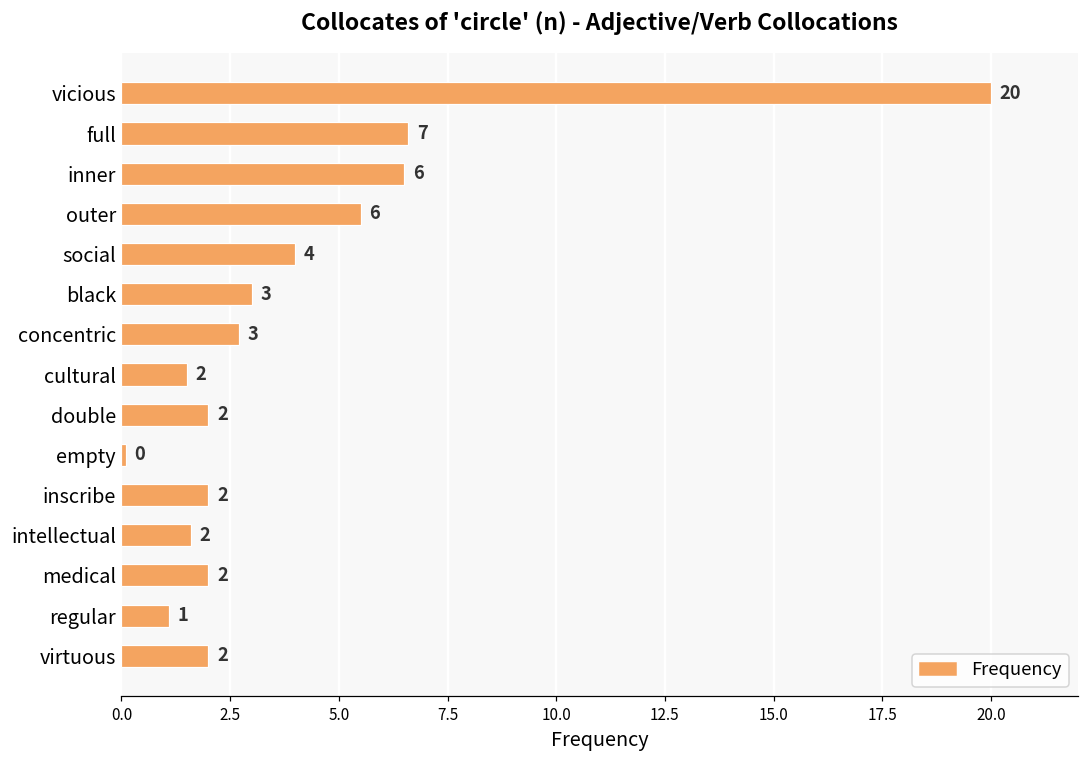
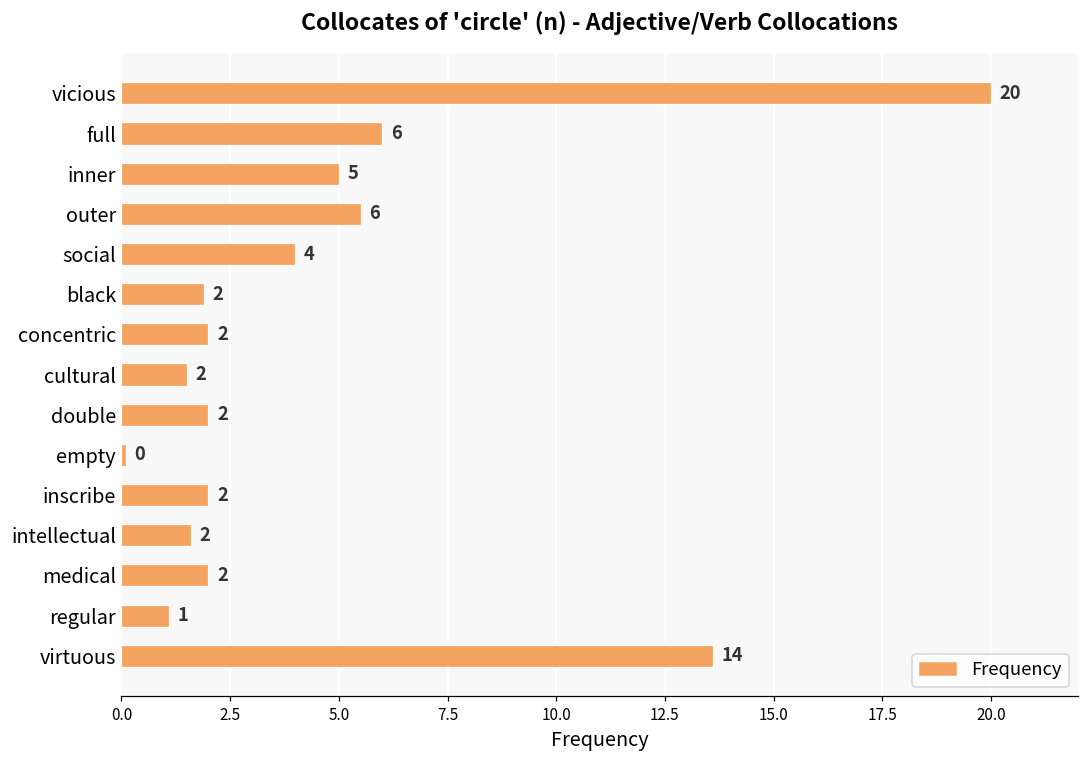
full: 7 -> 6
inner: 6 -> 5
black: 3 -> 2
concentric: 3 -> 2
virtuous: 2 -> 14
